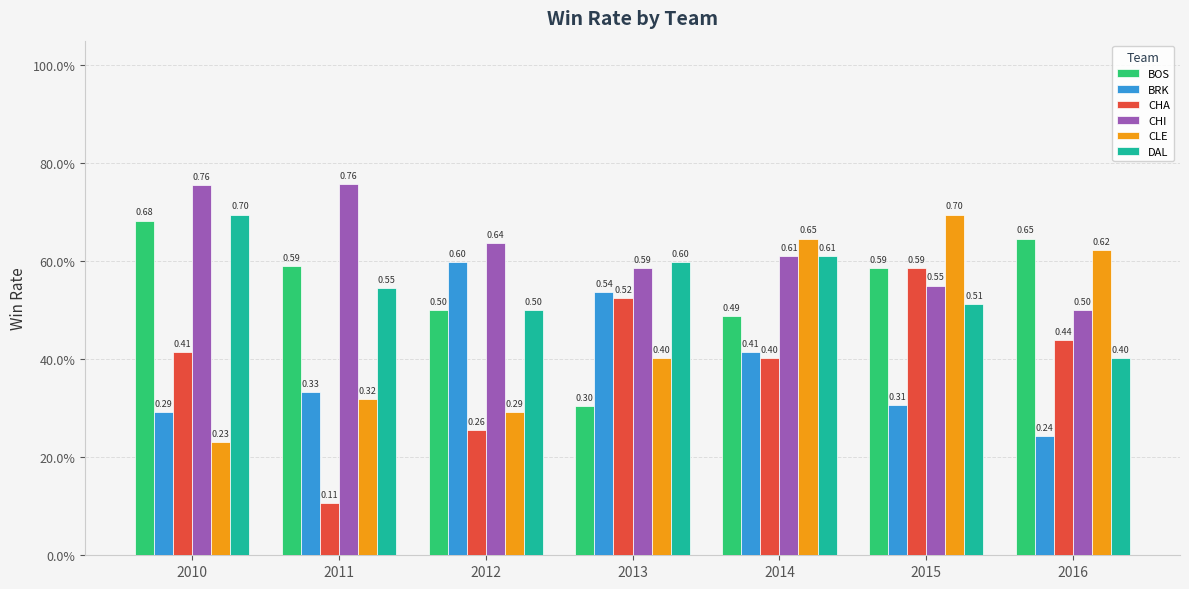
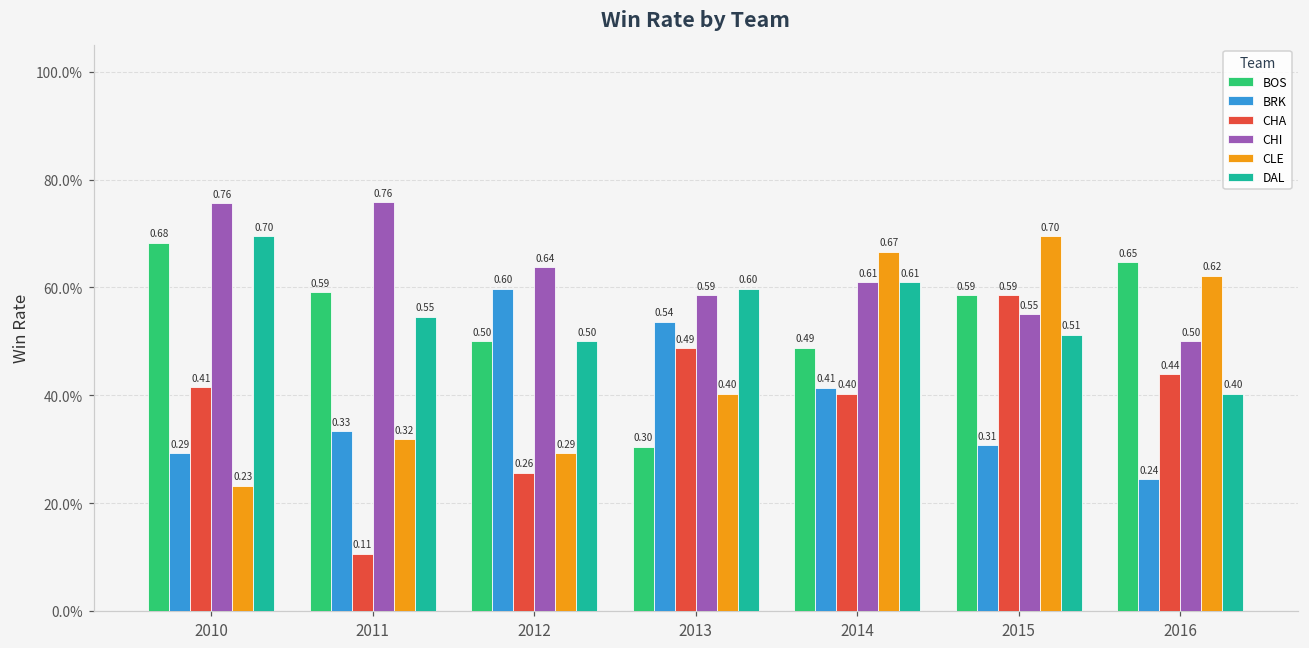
CHA, 2013: 0.52 -> 0.49
CLE, 2014: 0.65 -> 0.67
